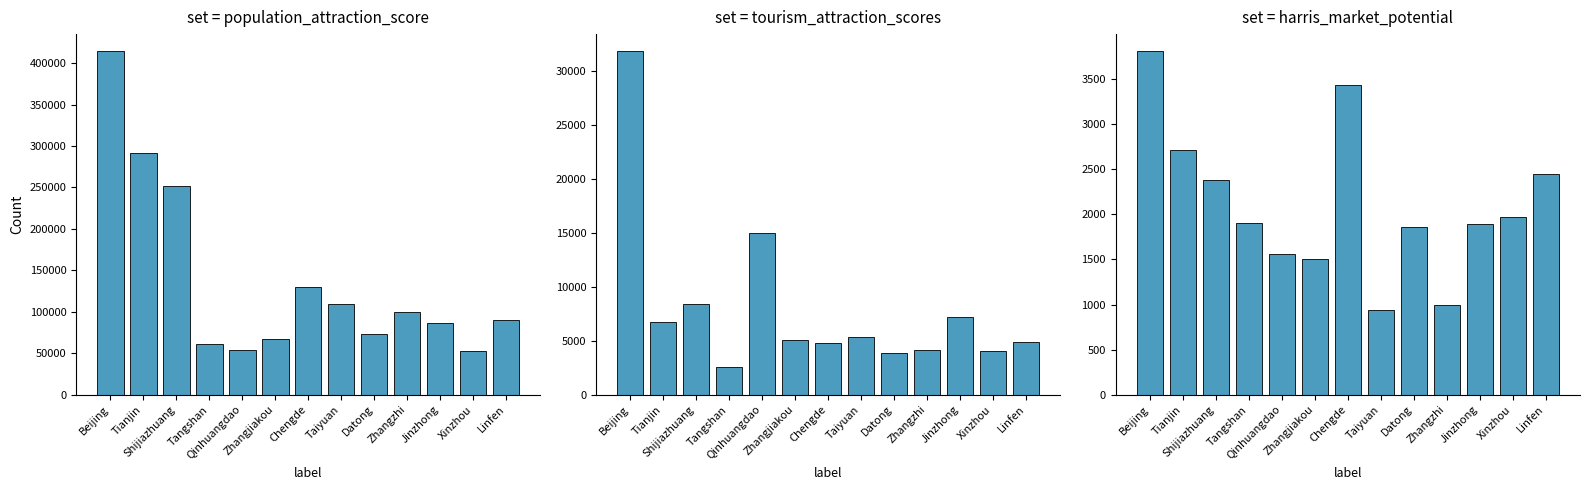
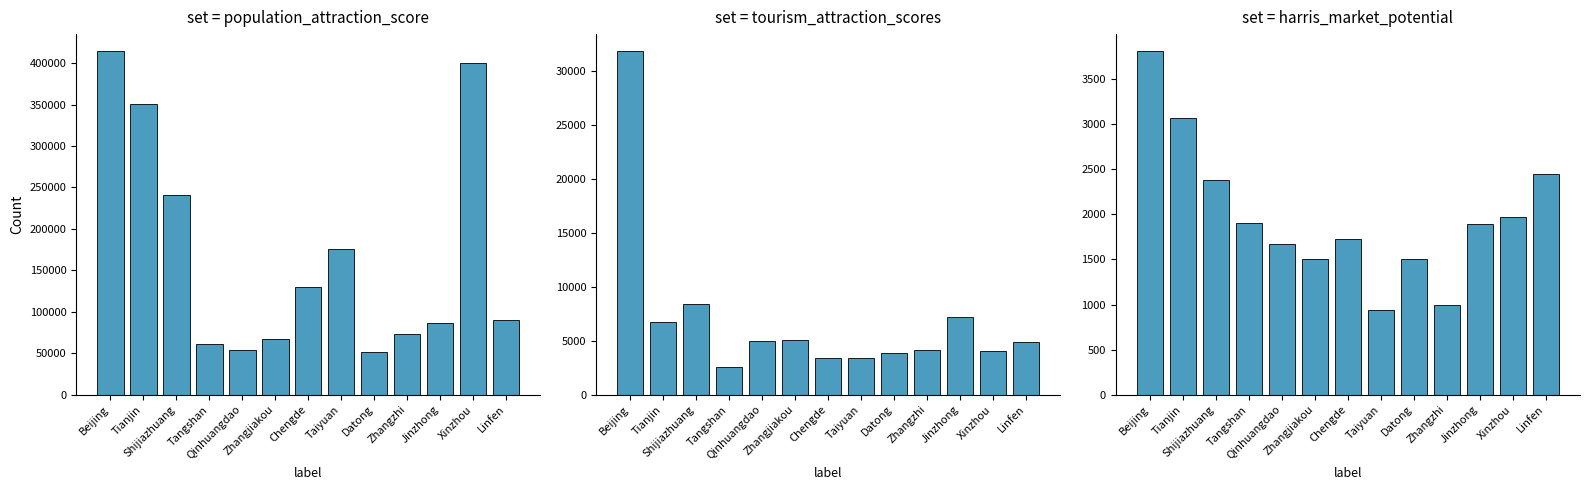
set = population_attraction_score, Tianjin: 290000 -> 350000
set = population_attraction_score, Shijiazhuang: 250000 -> 240000
set = population_attraction_score, Taiyuan: 110000 -> 180000
set = population_attraction_score, Datong: 70000 -> 50000
set = population_attraction_score, Zhangzhi: 100000 -> 70000
set = population_attraction_score, Xinzhou: 50000 -> 400000
set = tourism_attraction_scores, Qinhuangdao: 15000 -> 5000
set = tourism_attraction_scores, Chengde: 4800 -> 3400
set = tourism_attraction_scores, Taiyuan: 5300 -> 3400
set = harris_market_potential, Tianjin: 2700 -> 3100
set = harris_market_potential, Qinhuangdao: 1600 -> 1700
set = harris_market_potential, Chengde: 3400 -> 1700
set = harris_market_potential, Datong: 1900 -> 1500
